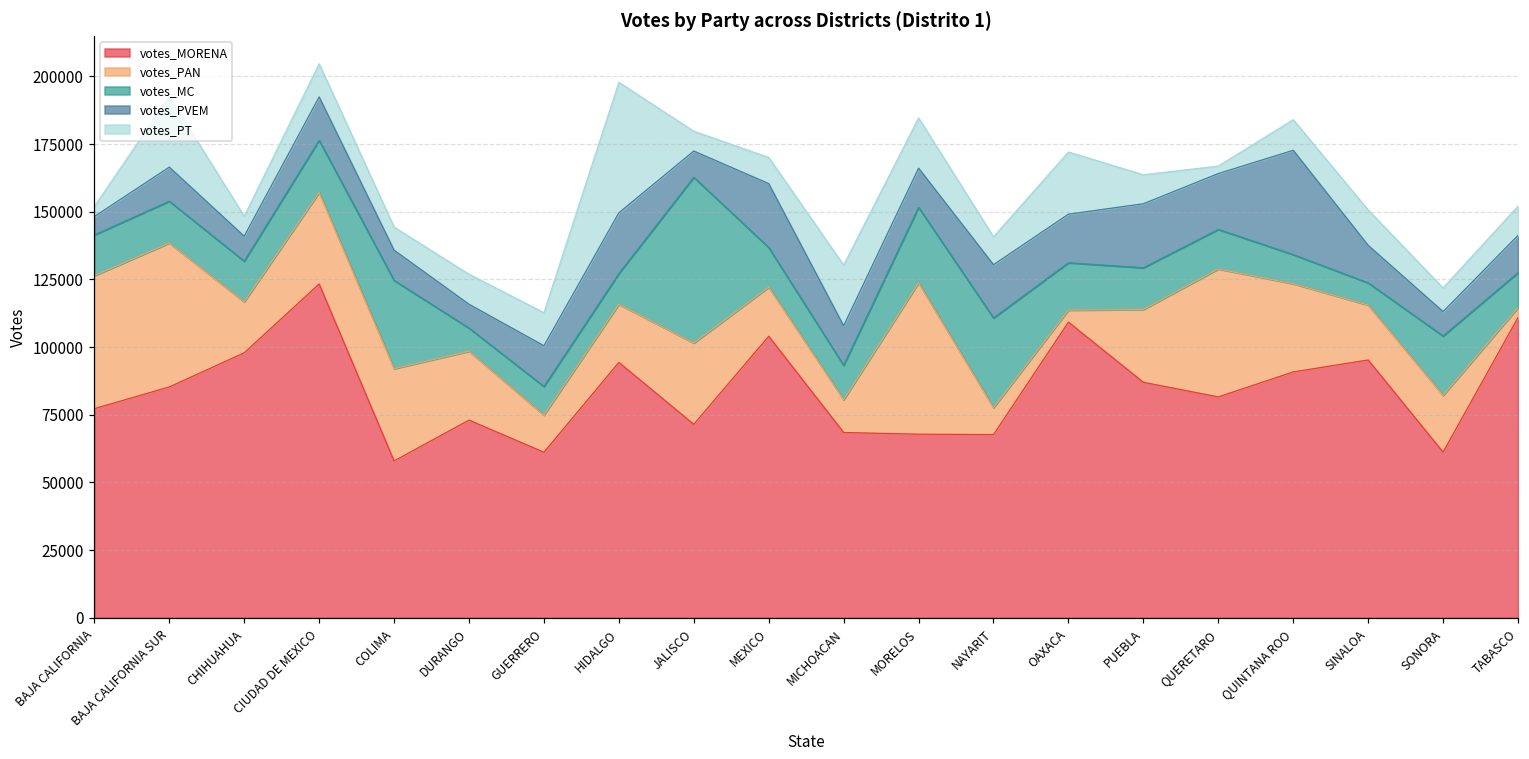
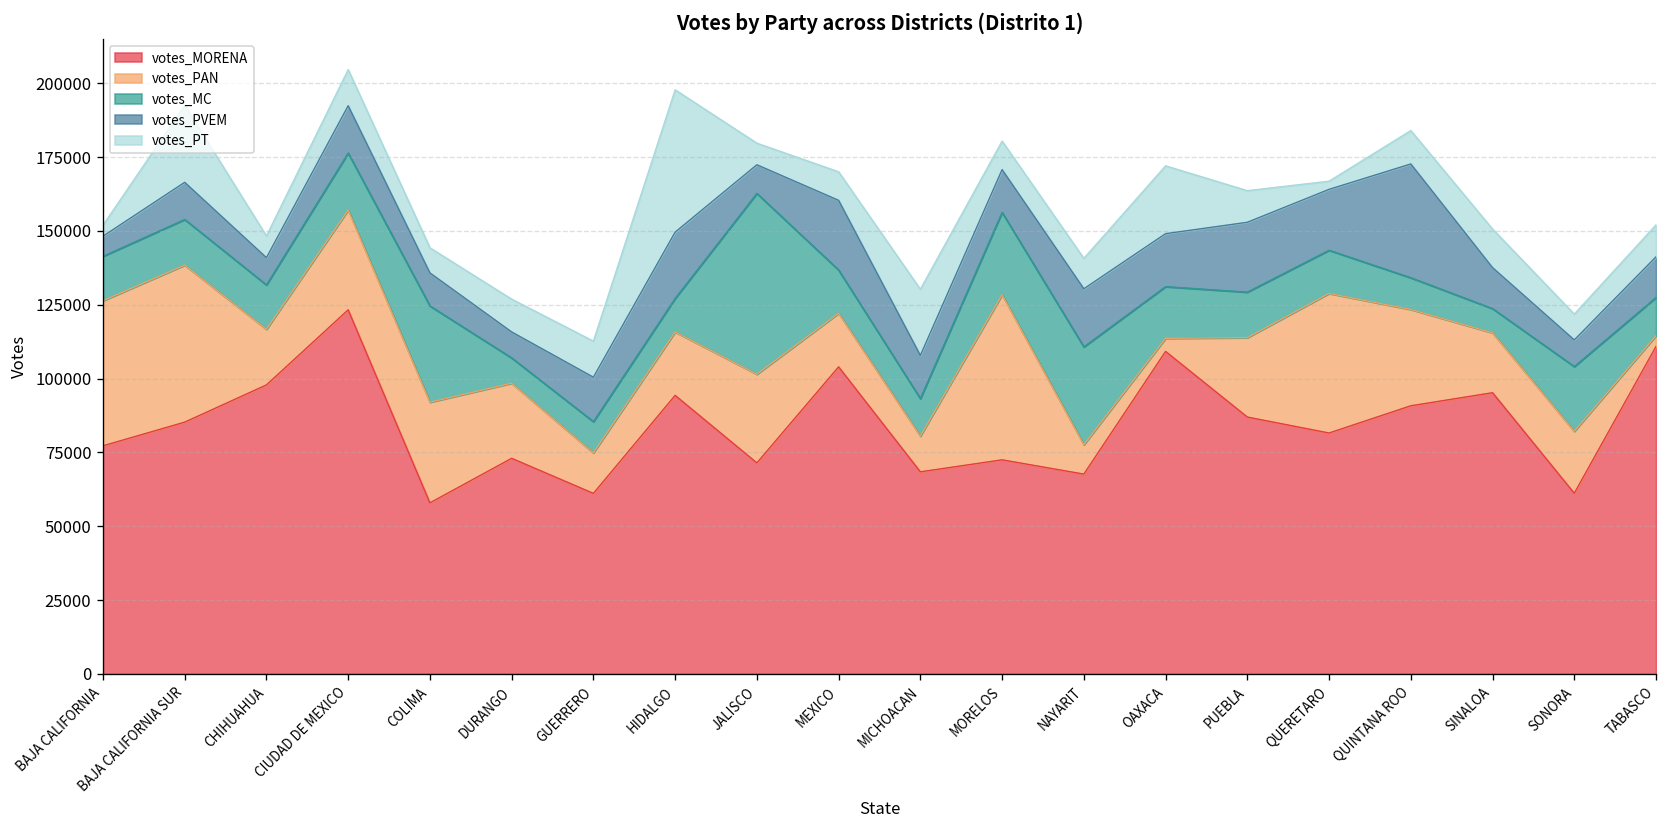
votes_MORENA, MORELOS: 68000 -> 73000
votes_PT, MORELOS: 19000 -> 10000
